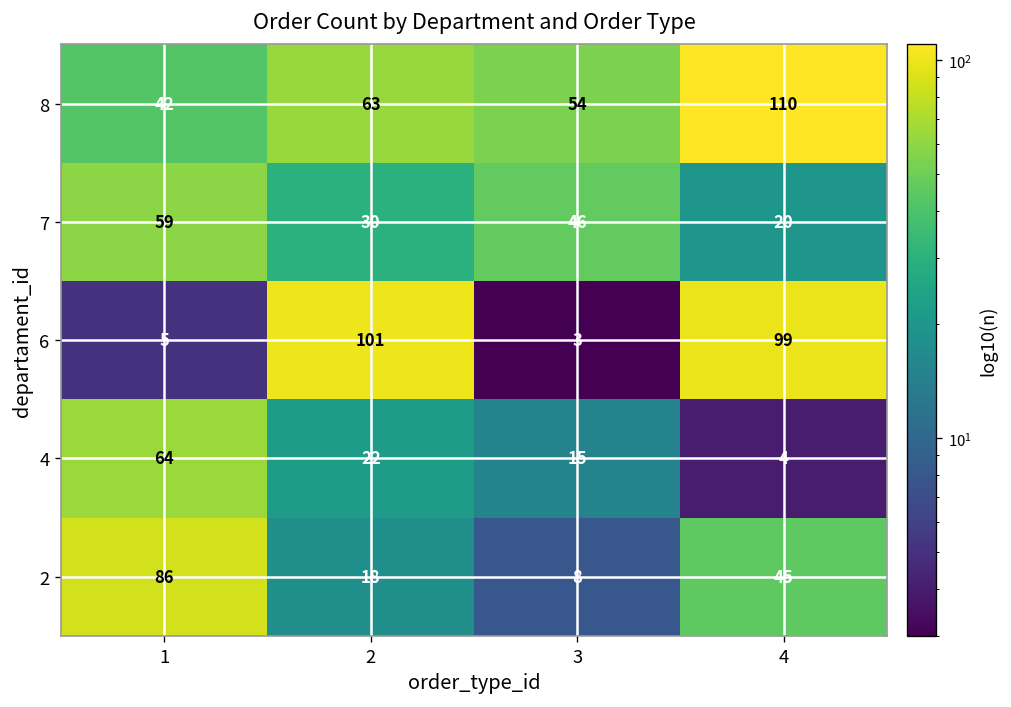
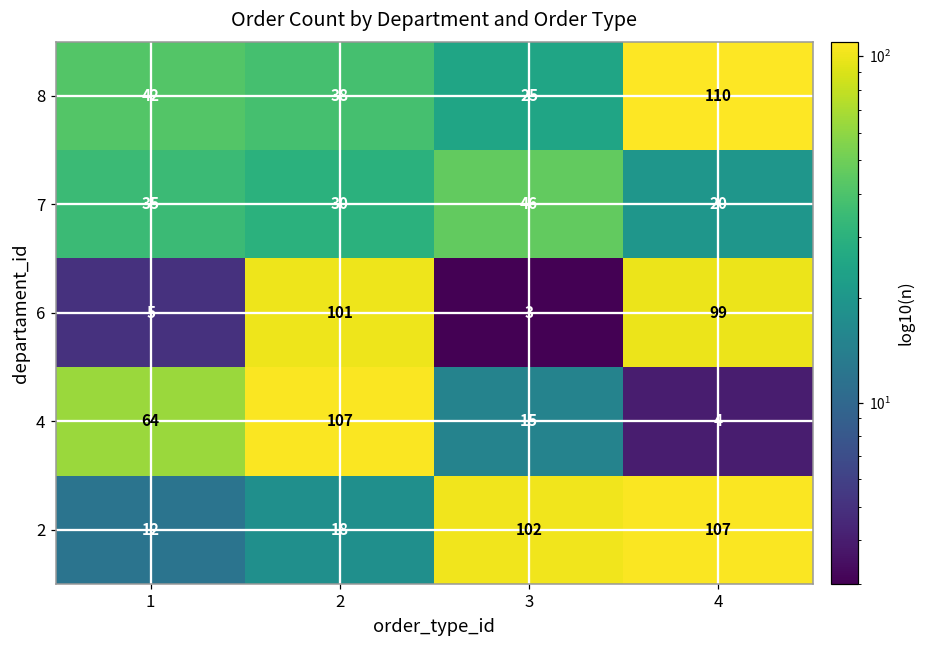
8, 2: 63 -> 38
8, 3: 54 -> 25
7, 1: 59 -> 35
4, 2: 22 -> 107
2, 1: 86 -> 12
2, 3: 8 -> 102
2, 4: 45 -> 107
